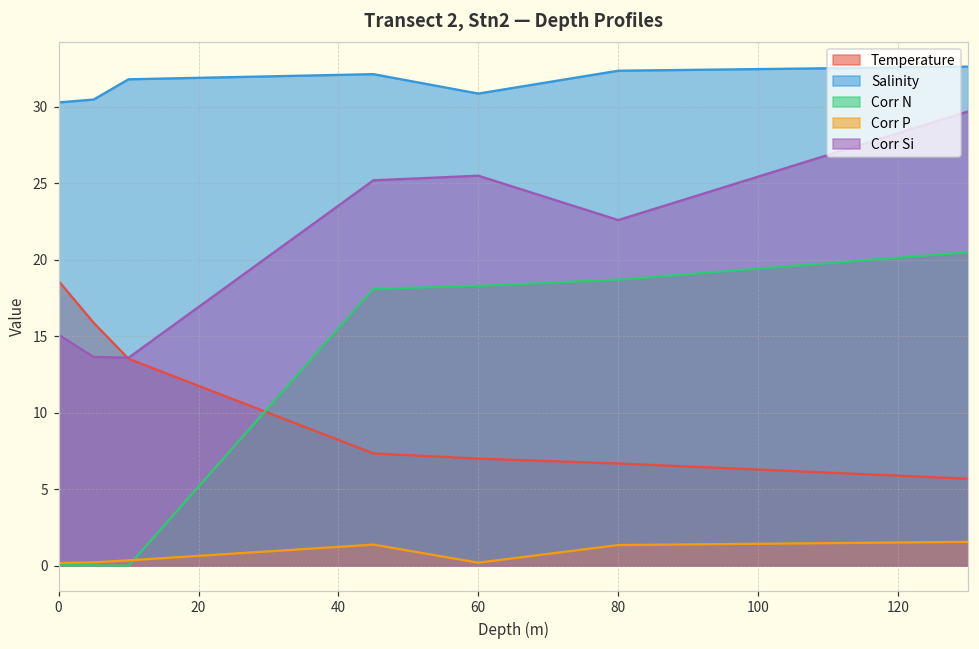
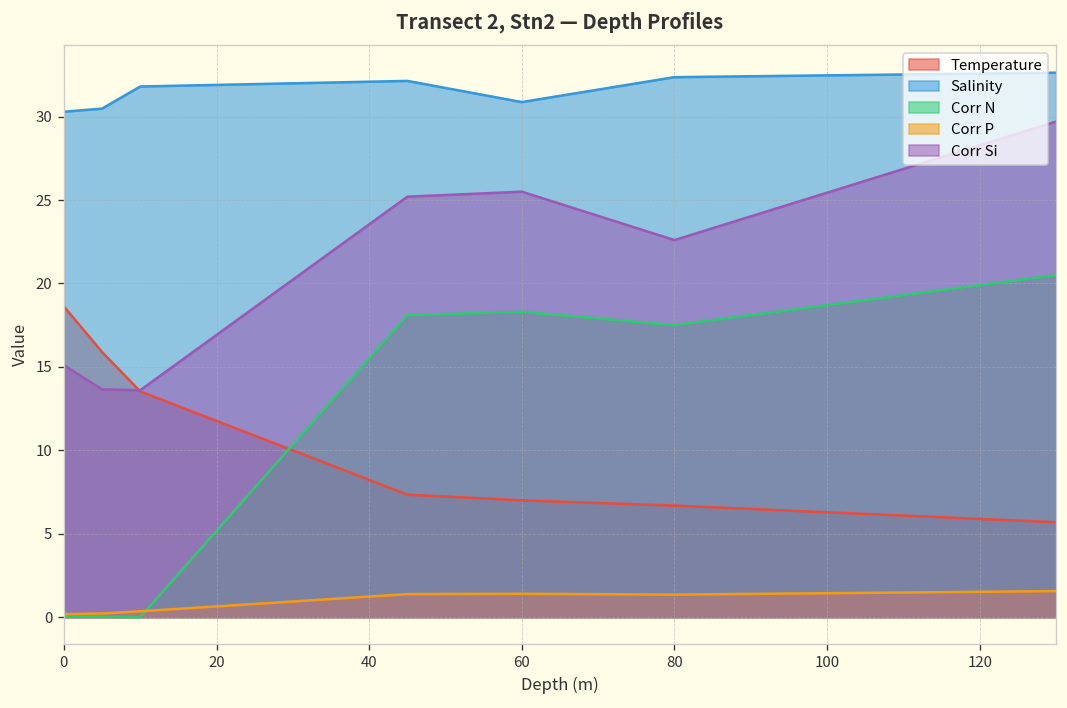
Corr P, 60: 0.2 -> 1.4
Corr N, 80: 18.7 -> 17.5
